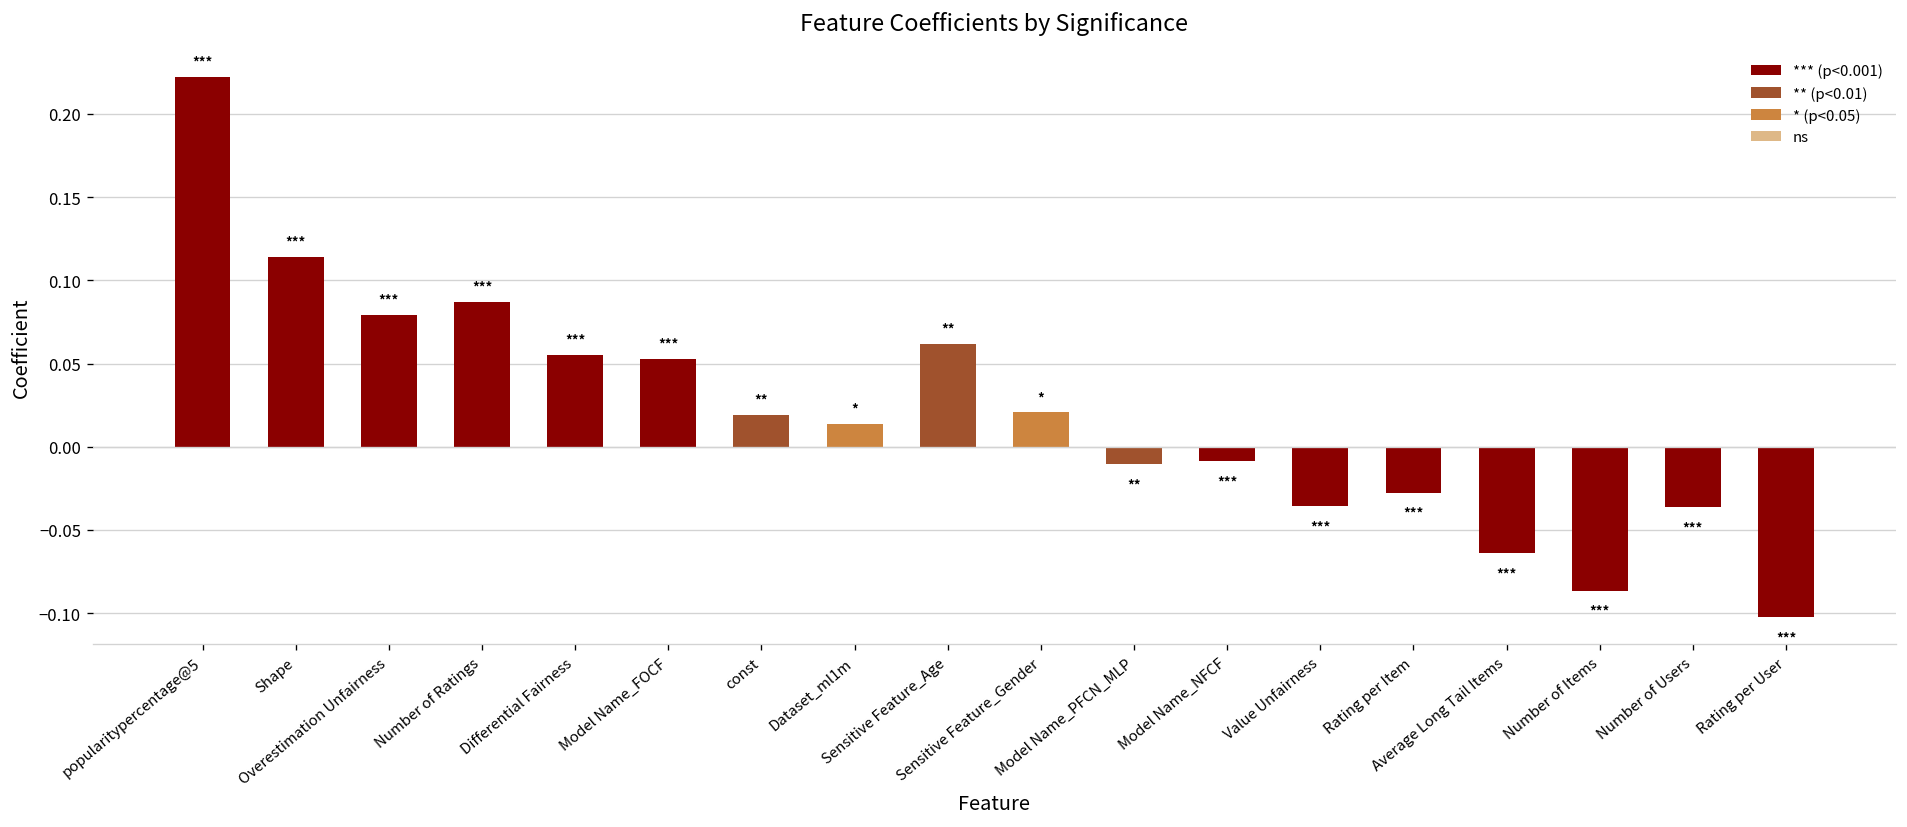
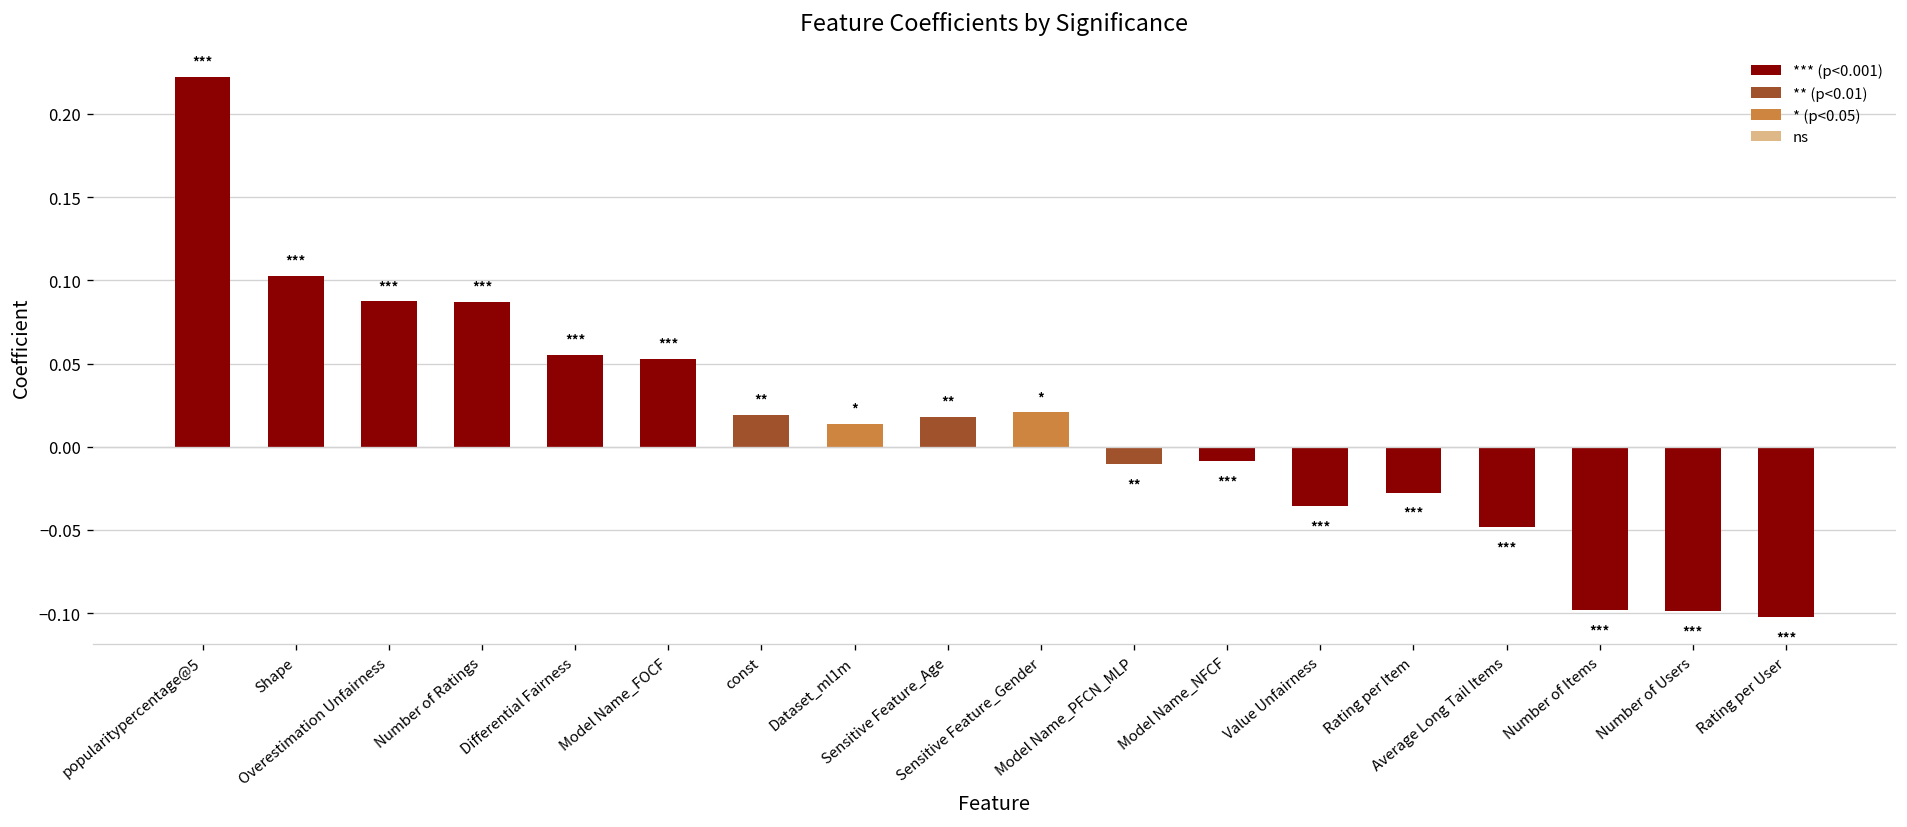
Shape: 0.114 -> 0.103
Overestimation Unfairness: 0.079 -> 0.087
Sensitive Feature_Age: 0.062 -> 0.018
Average Long Tail Items: -0.064 -> -0.048
Number of Items: -0.086 -> -0.098
Number of Users: -0.036 -> -0.099
